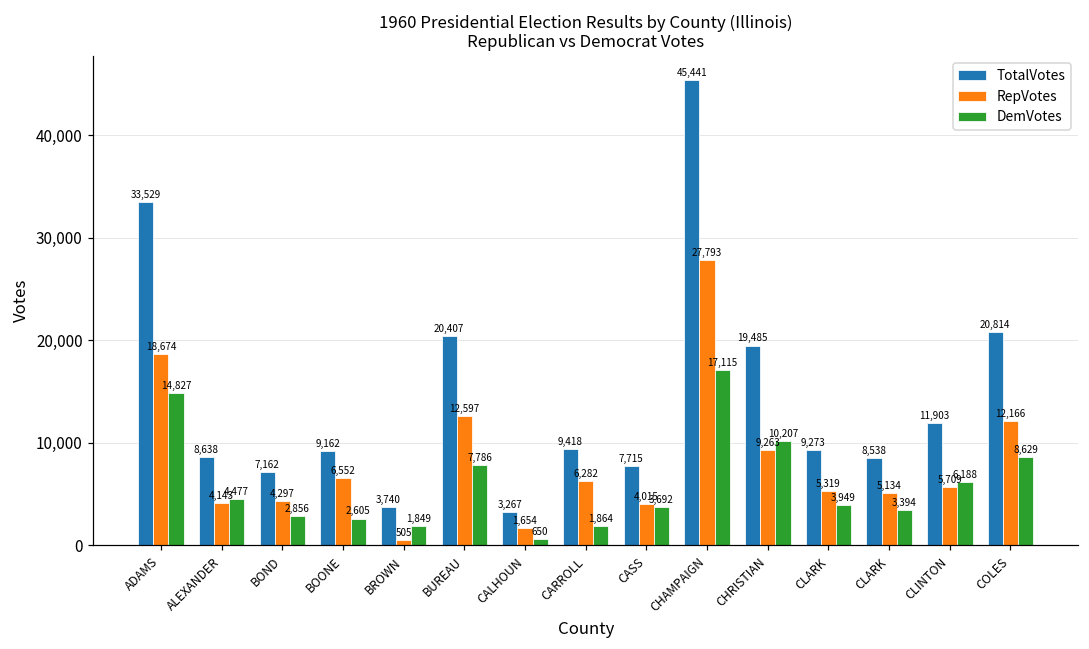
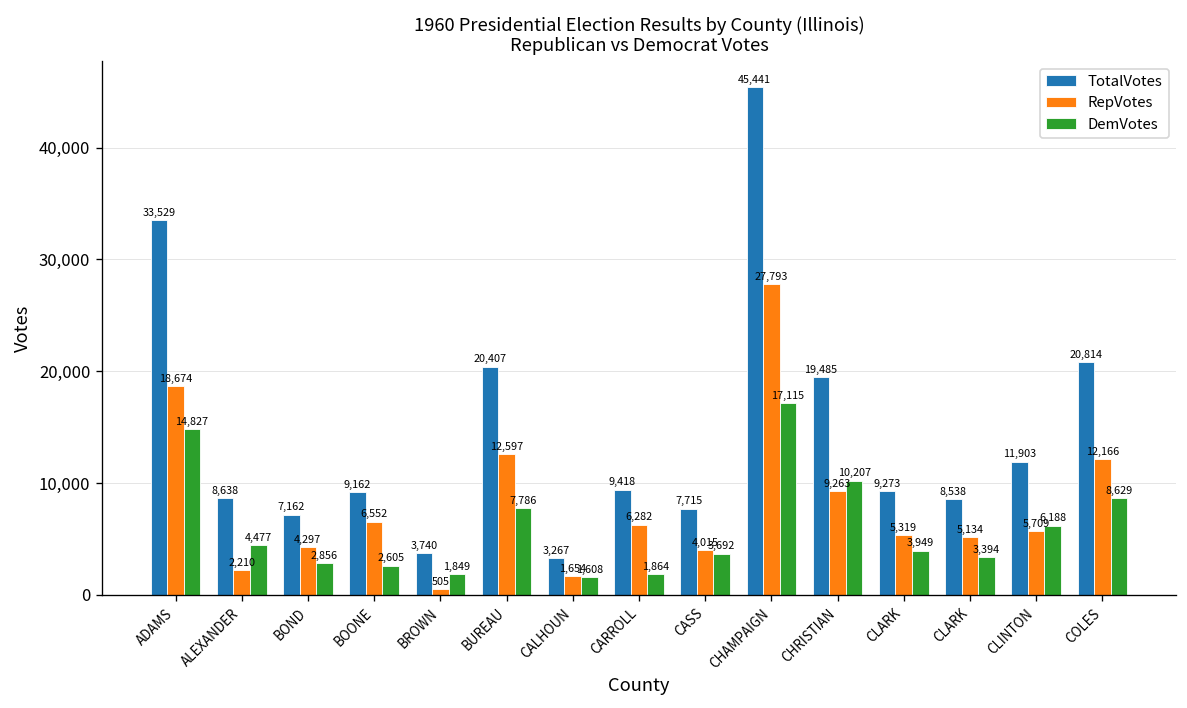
RepVotes, ALEXANDER: 4,143 -> 2,210
DemVotes, CALHOUN: 650 -> 1,608
